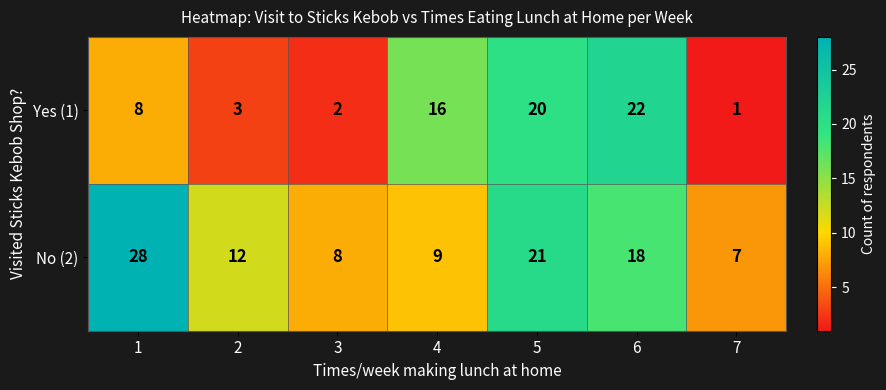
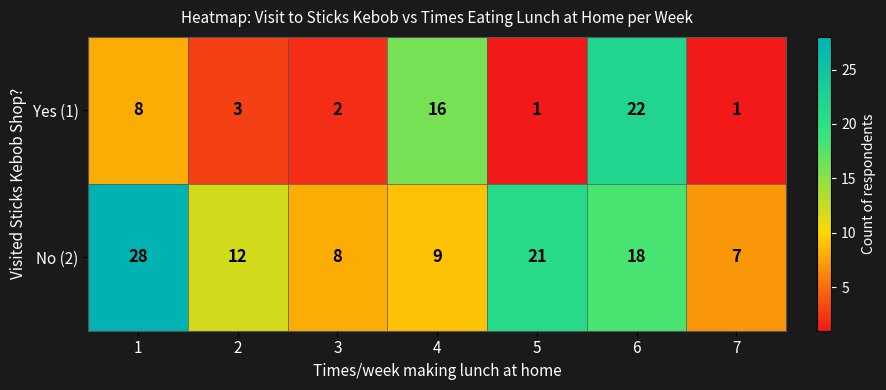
Yes (1), 5: 20 -> 1
